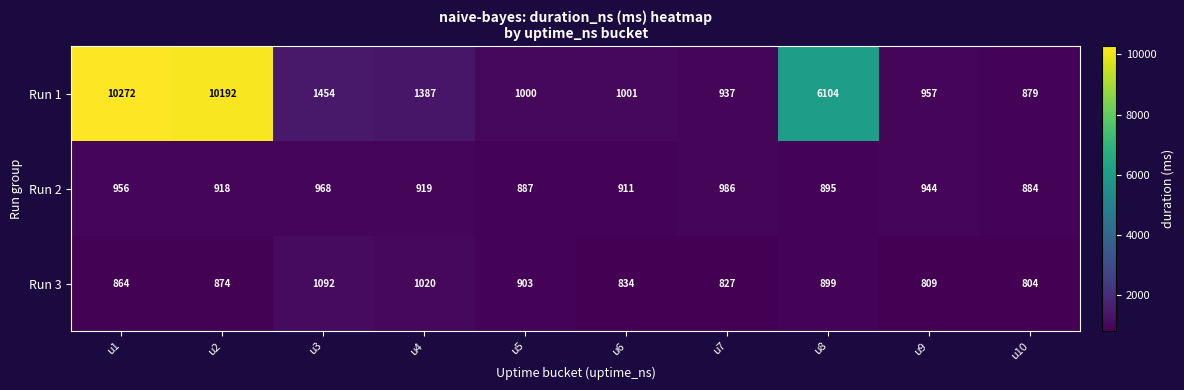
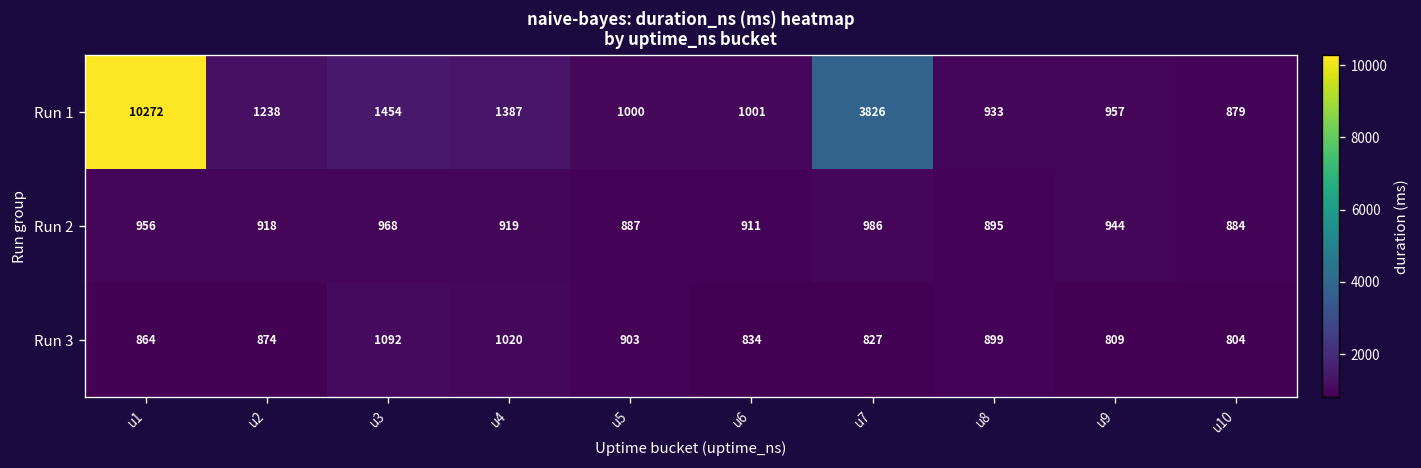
Run 1, u2: 10192 -> 1238
Run 1, u7: 937 -> 3826
Run 1, u8: 6104 -> 933
